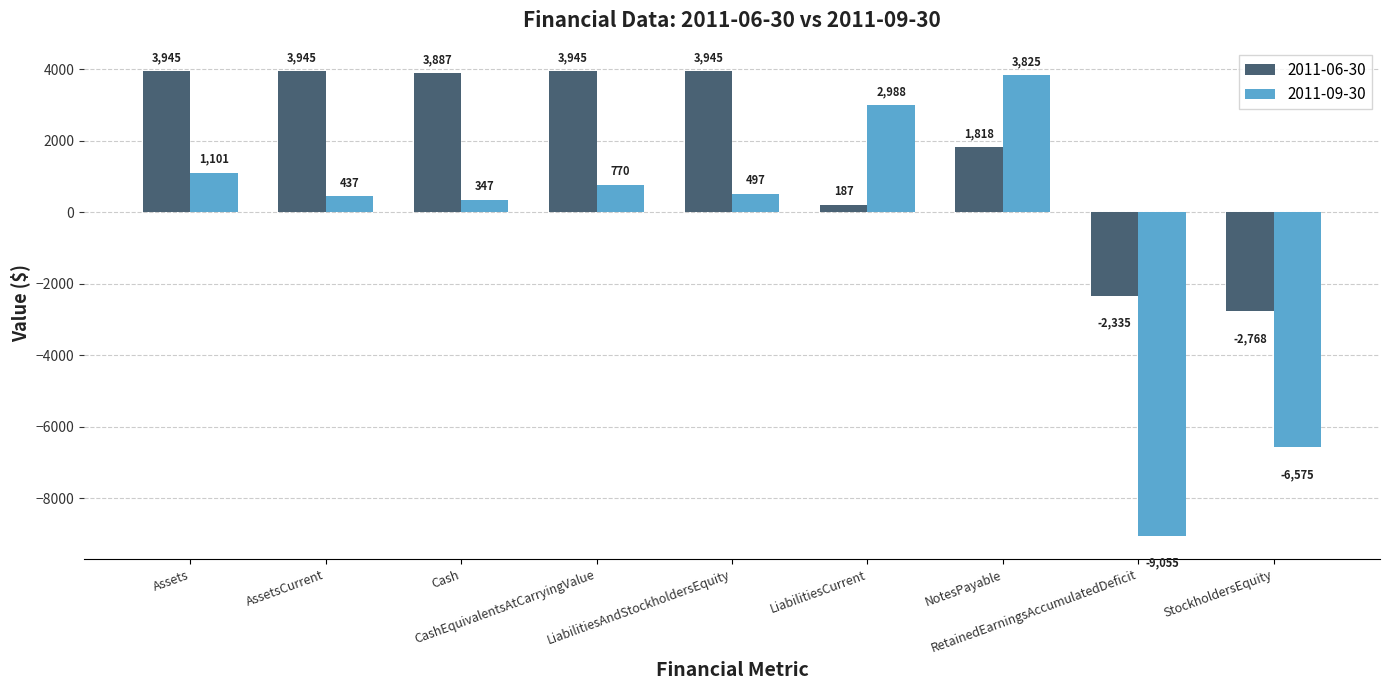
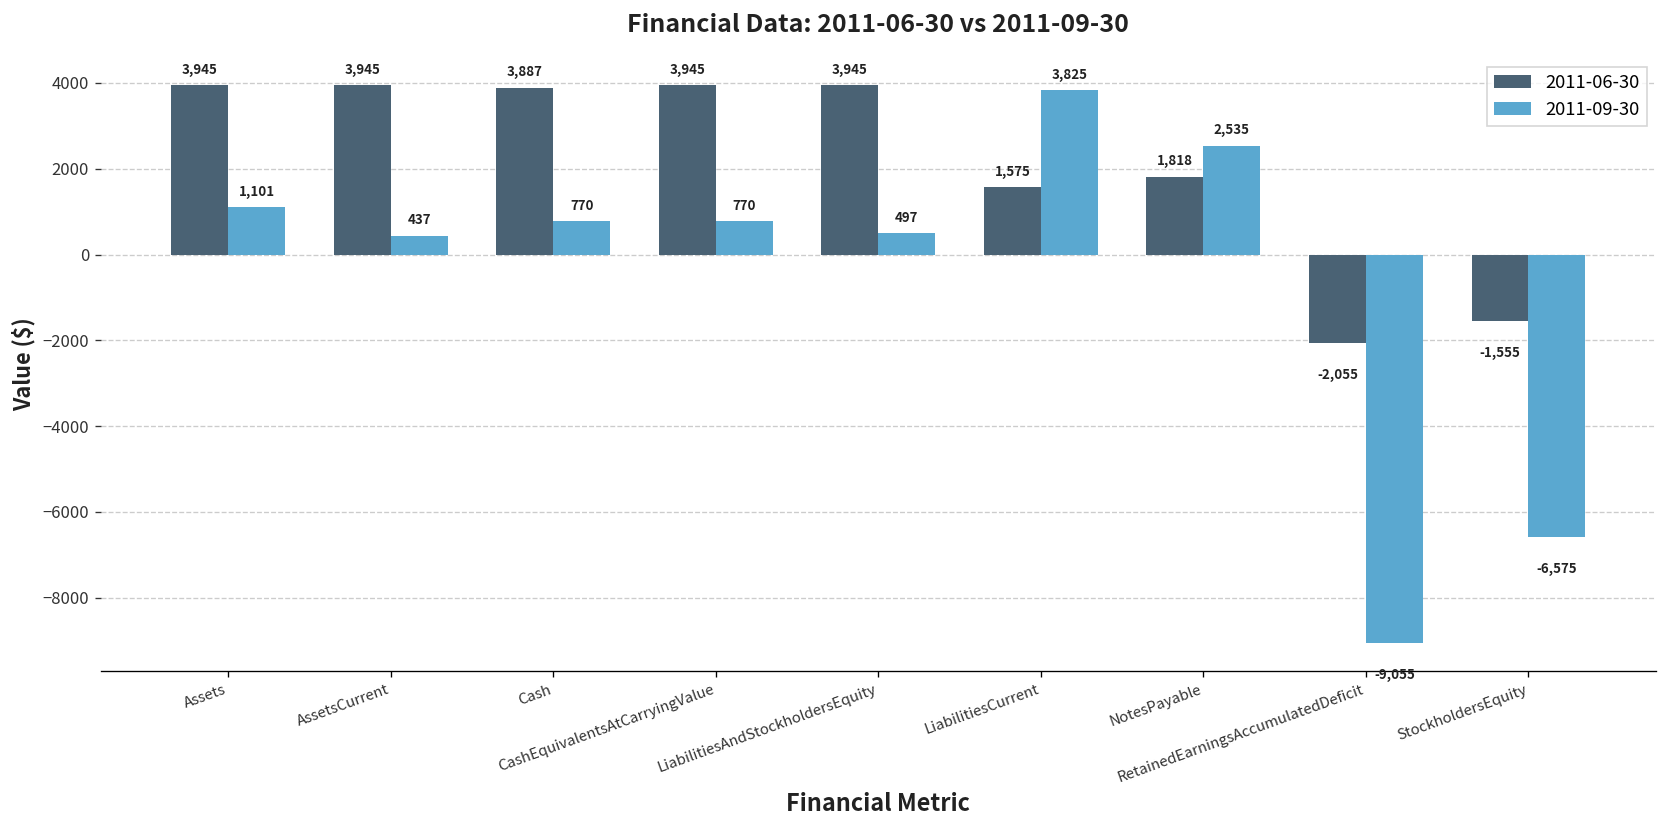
2011-09-30, Cash: 347 -> 770
2011-06-30, LiabilitiesCurrent: 187 -> 1,575
2011-09-30, LiabilitiesCurrent: 2,988 -> 3,825
2011-09-30, NotesPayable: 3,825 -> 2,535
2011-06-30, RetainedEarningsAccumulatedDeficit: -2,335 -> -2,055
2011-06-30, StockholdersEquity: -2,768 -> -1,555
